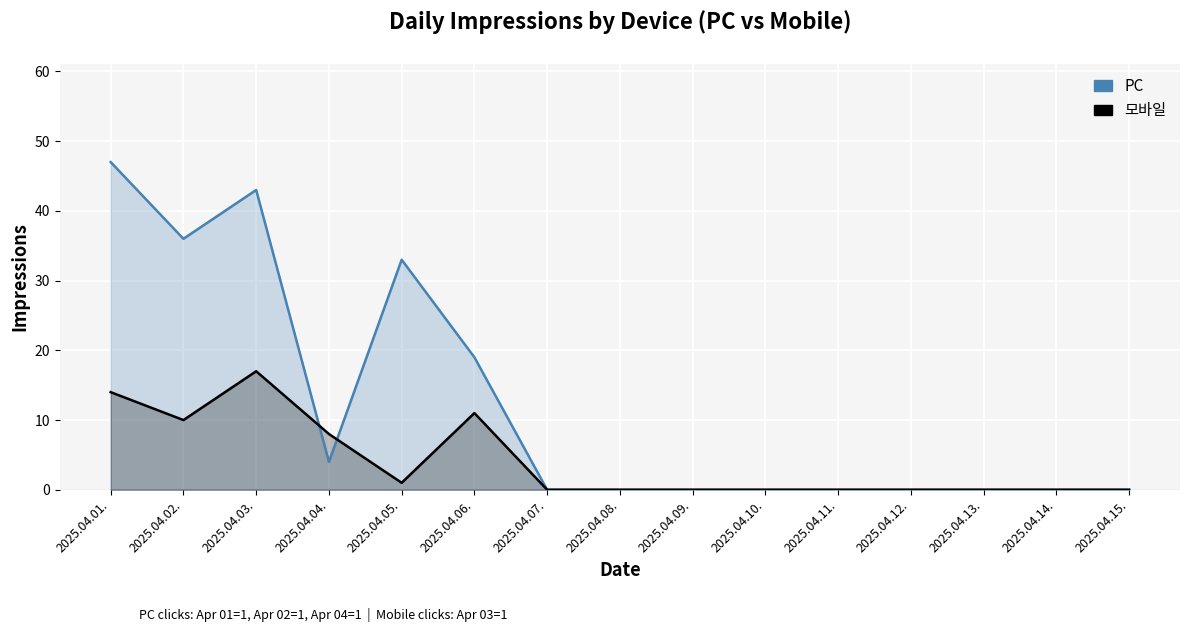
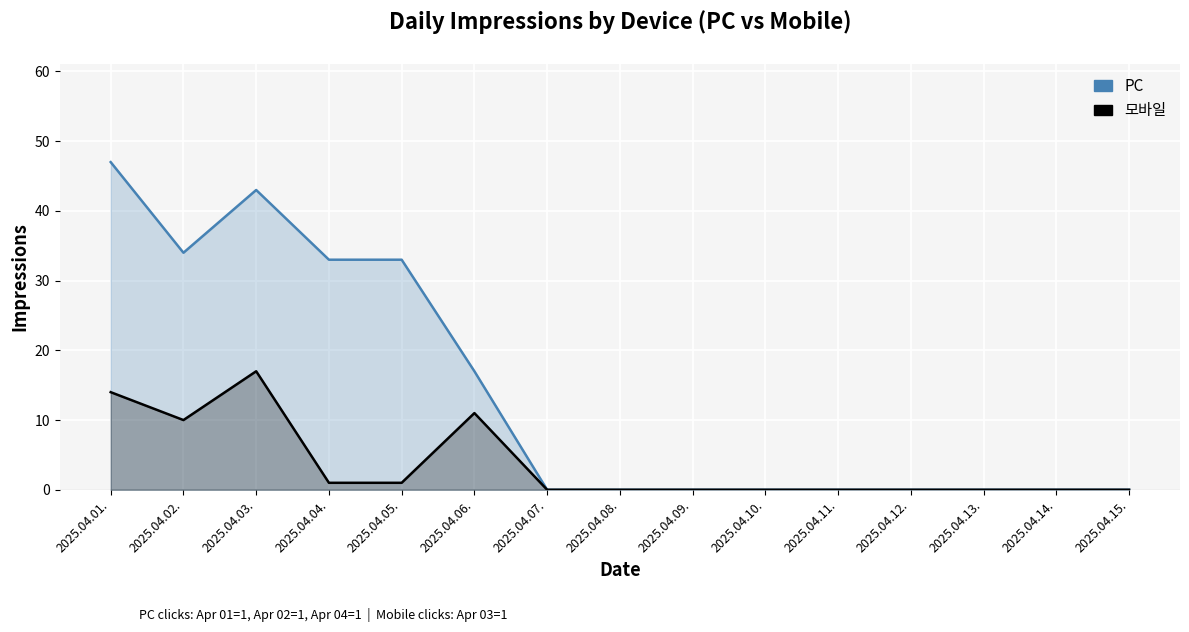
PC, 2025.04.02.: 36 -> 34
PC, 2025.04.04.: 4 -> 33
모바일, 2025.04.04.: 8 -> 1
PC, 2025.04.06.: 19 -> 17
